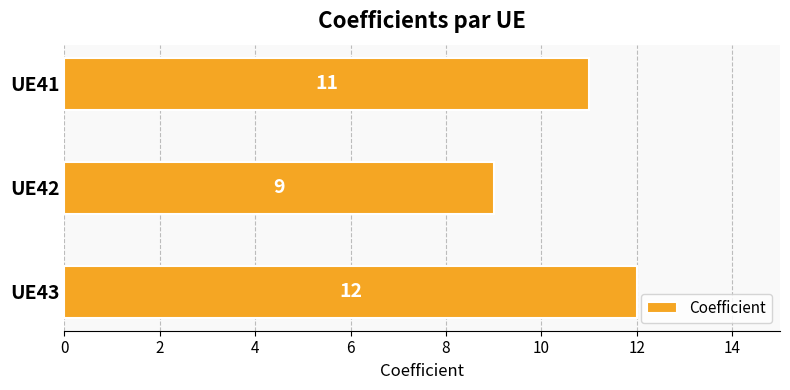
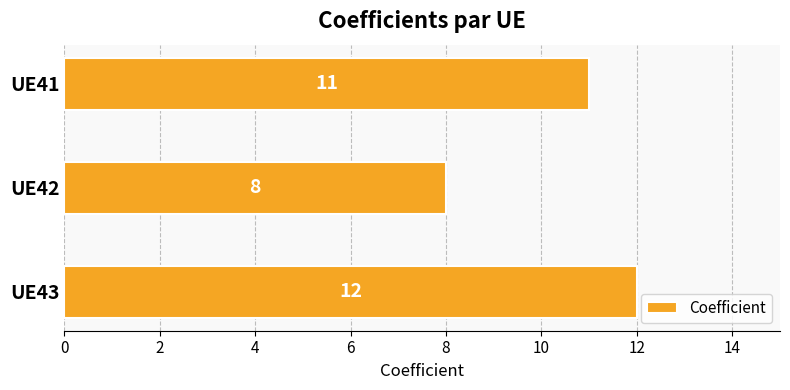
UE42: 9 -> 8
